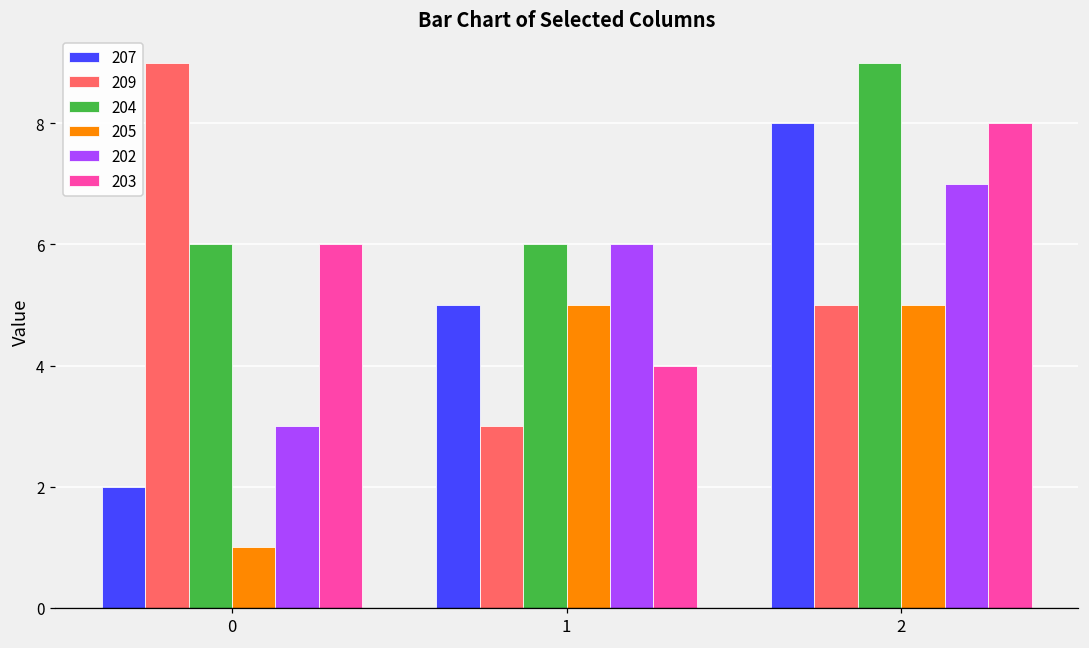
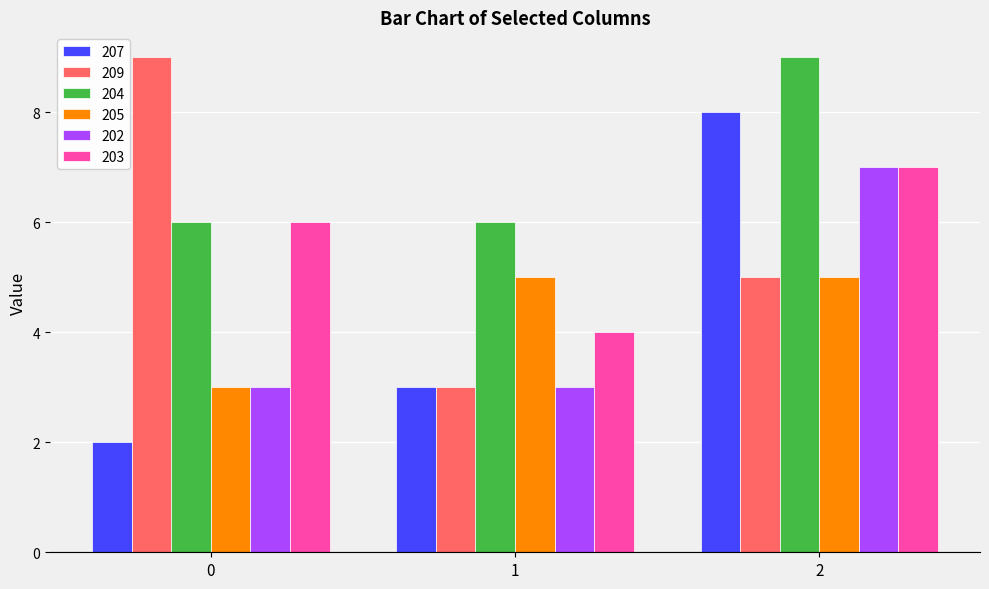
205, 0: 1 -> 3
207, 1: 5 -> 3
202, 1: 6 -> 3
203, 2: 8 -> 7
